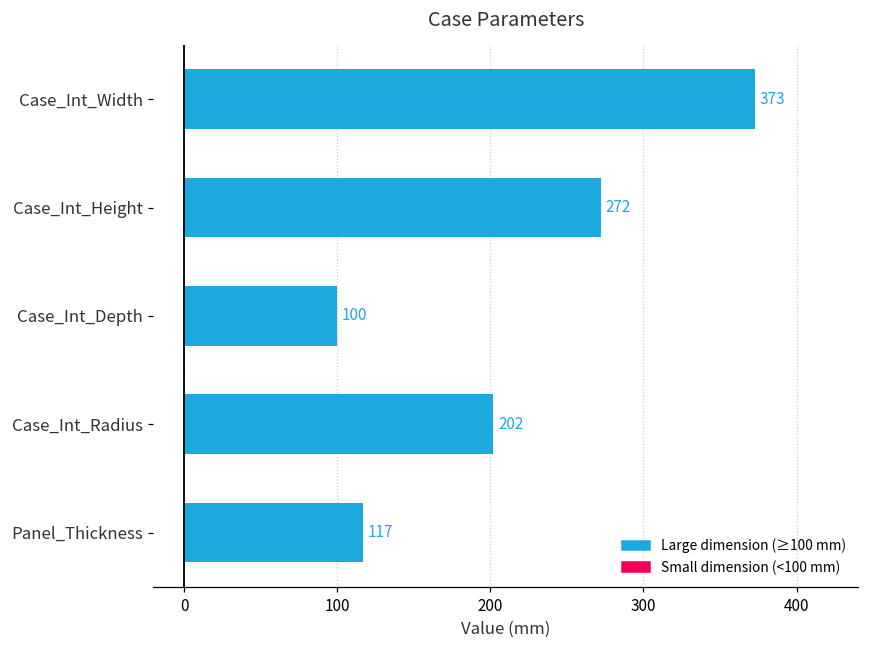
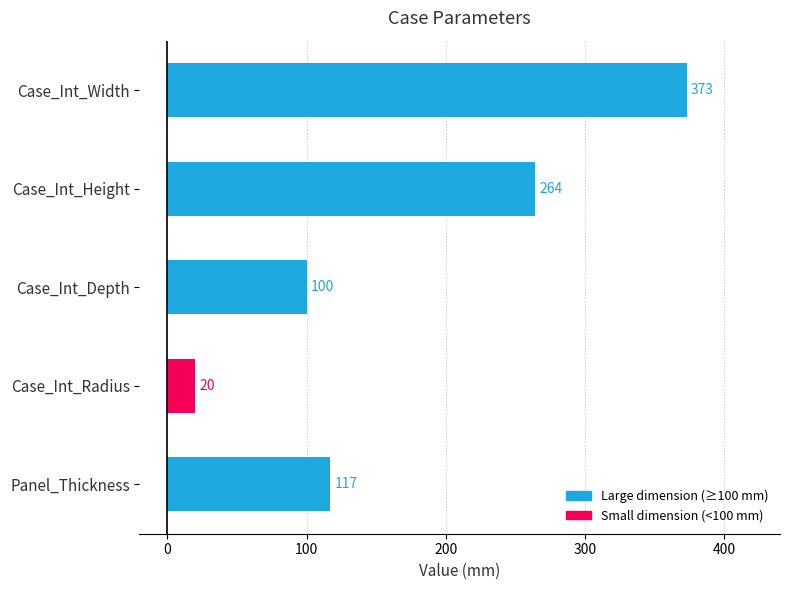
Case_Int_Height: 272 -> 264
Case_Int_Radius: 202 -> 20
